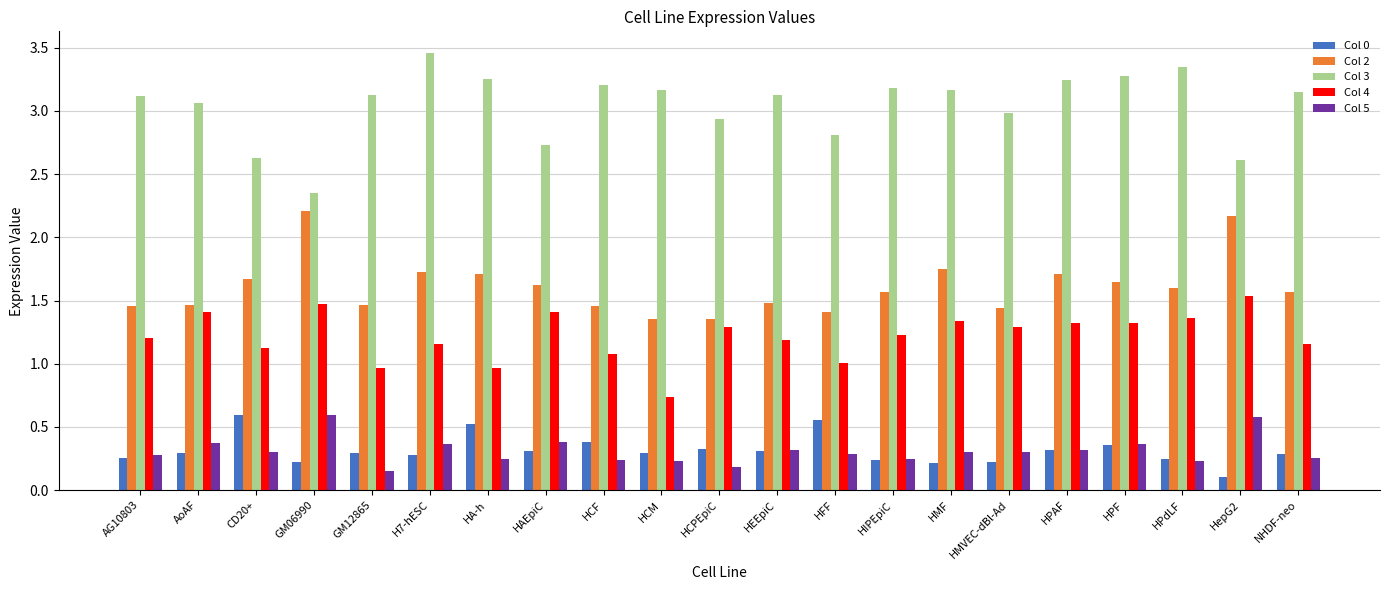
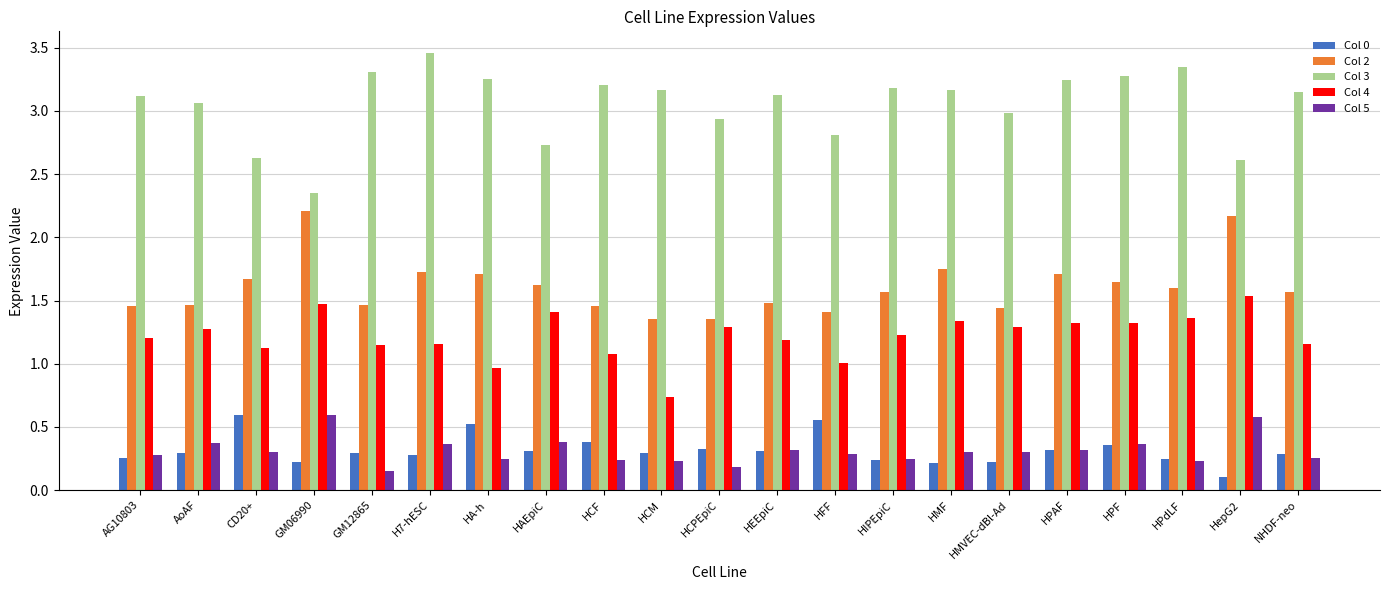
Col 4, AoAF: 1.41 -> 1.27
Col 3, GM12865: 3.12 -> 3.31
Col 4, GM12865: 0.97 -> 1.15
